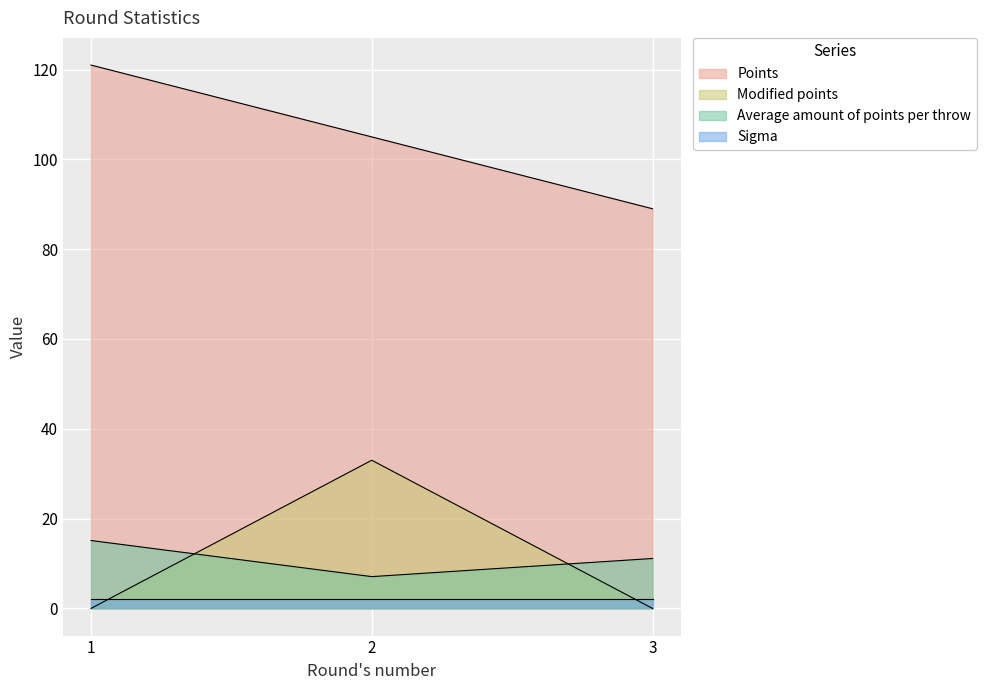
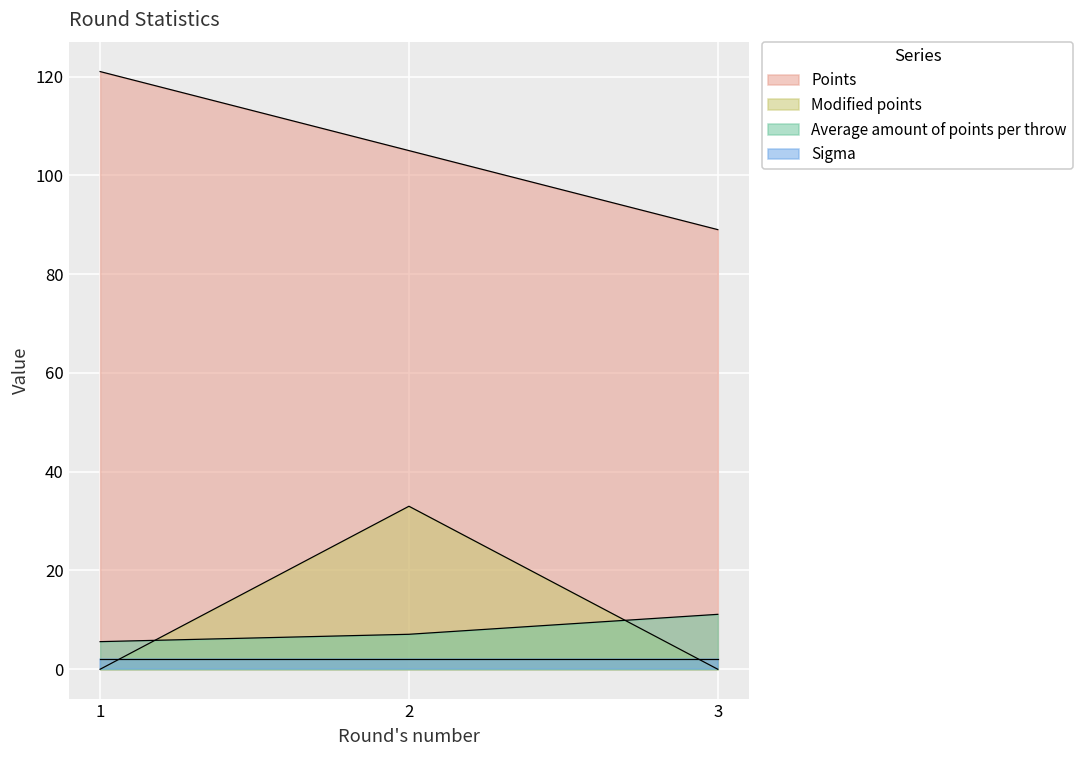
Average amount of points per throw, 1: 15 -> 6
